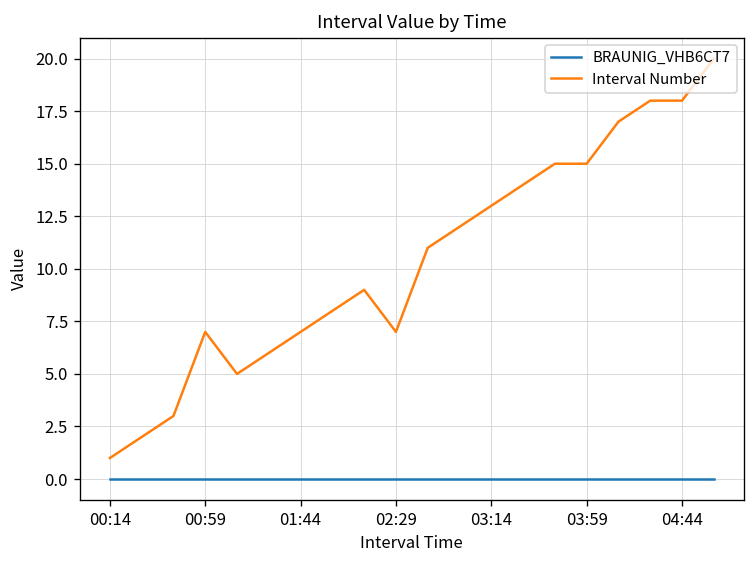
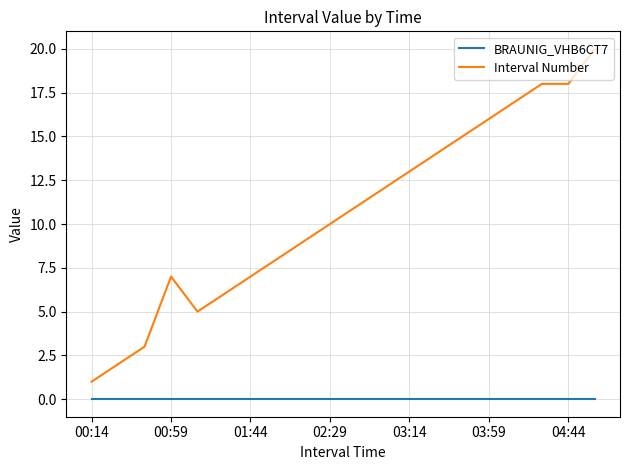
Interval Number, 02:29: 7 -> 10
Interval Number, 03:59: 15 -> 16
